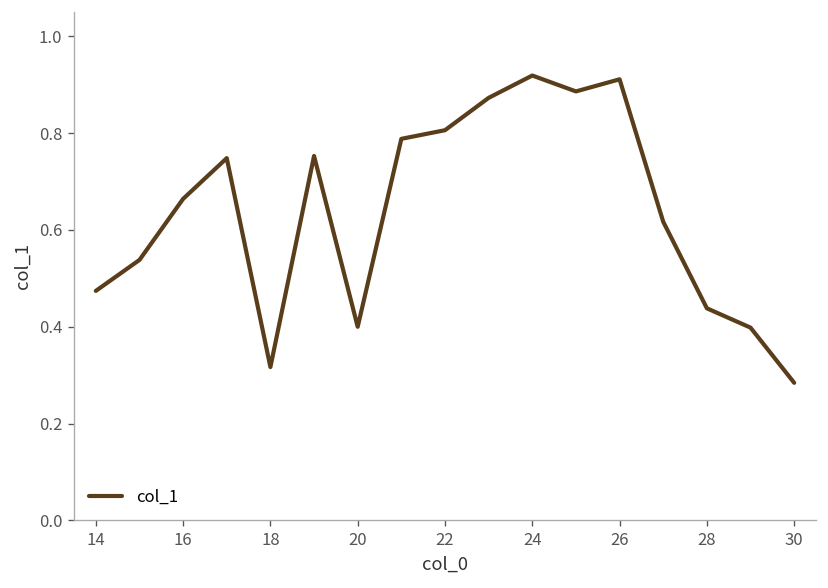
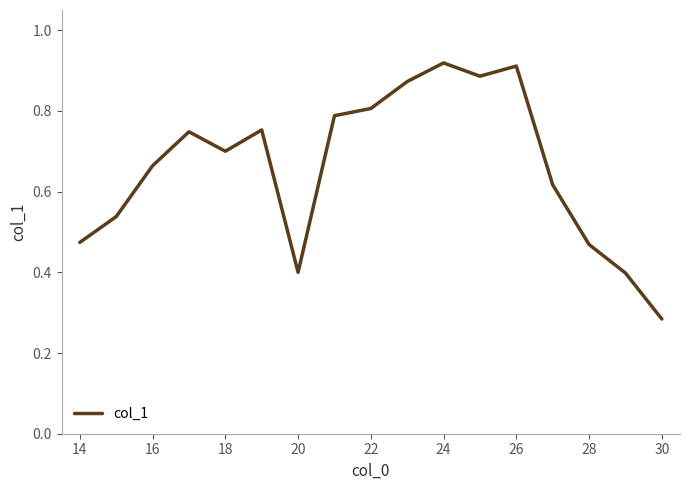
18: 0.32 -> 0.70
28: 0.44 -> 0.47
